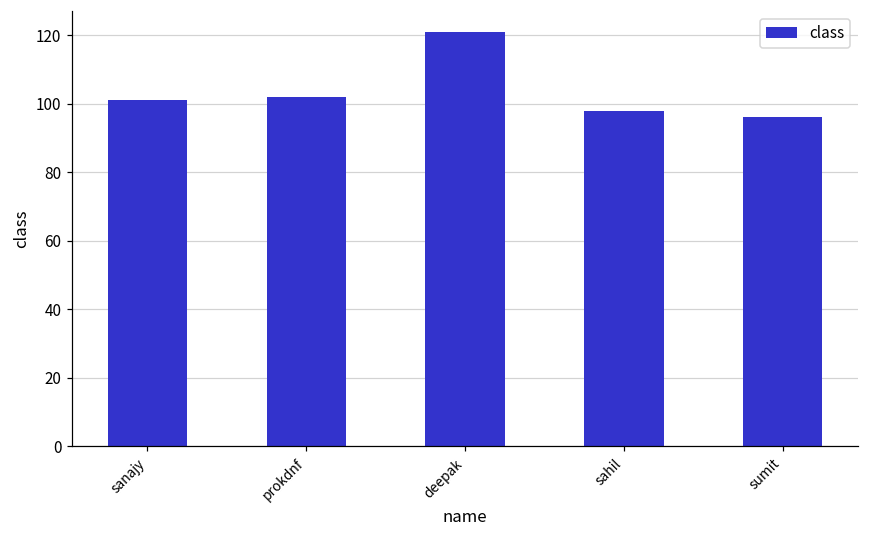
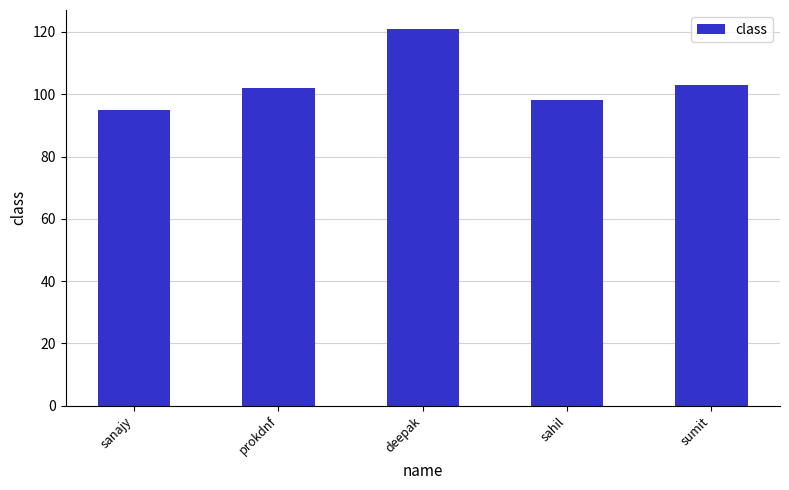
sanajy: 101 -> 95
sumit: 96 -> 103
